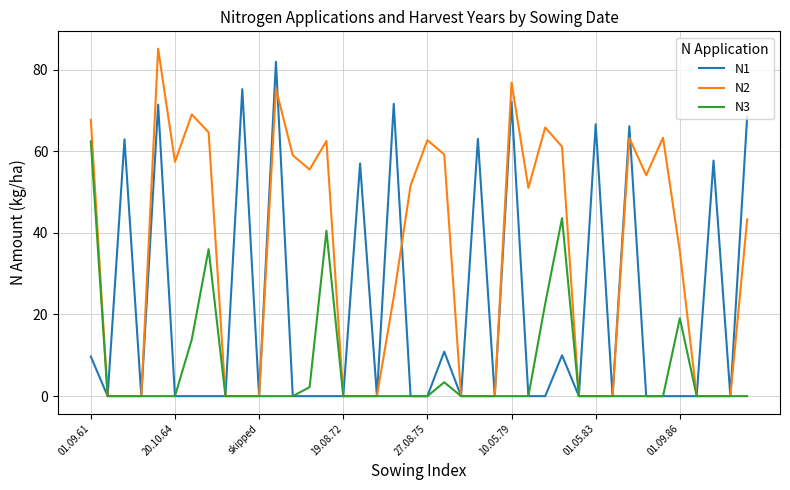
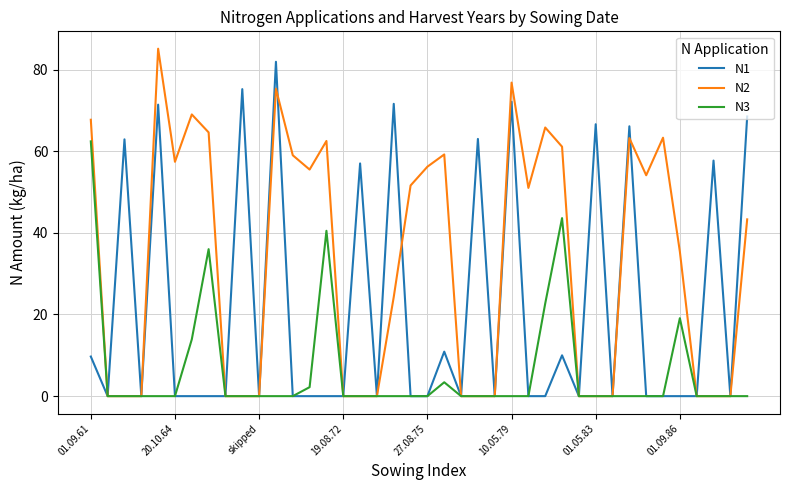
N2, 27.08.75: 63 -> 56
